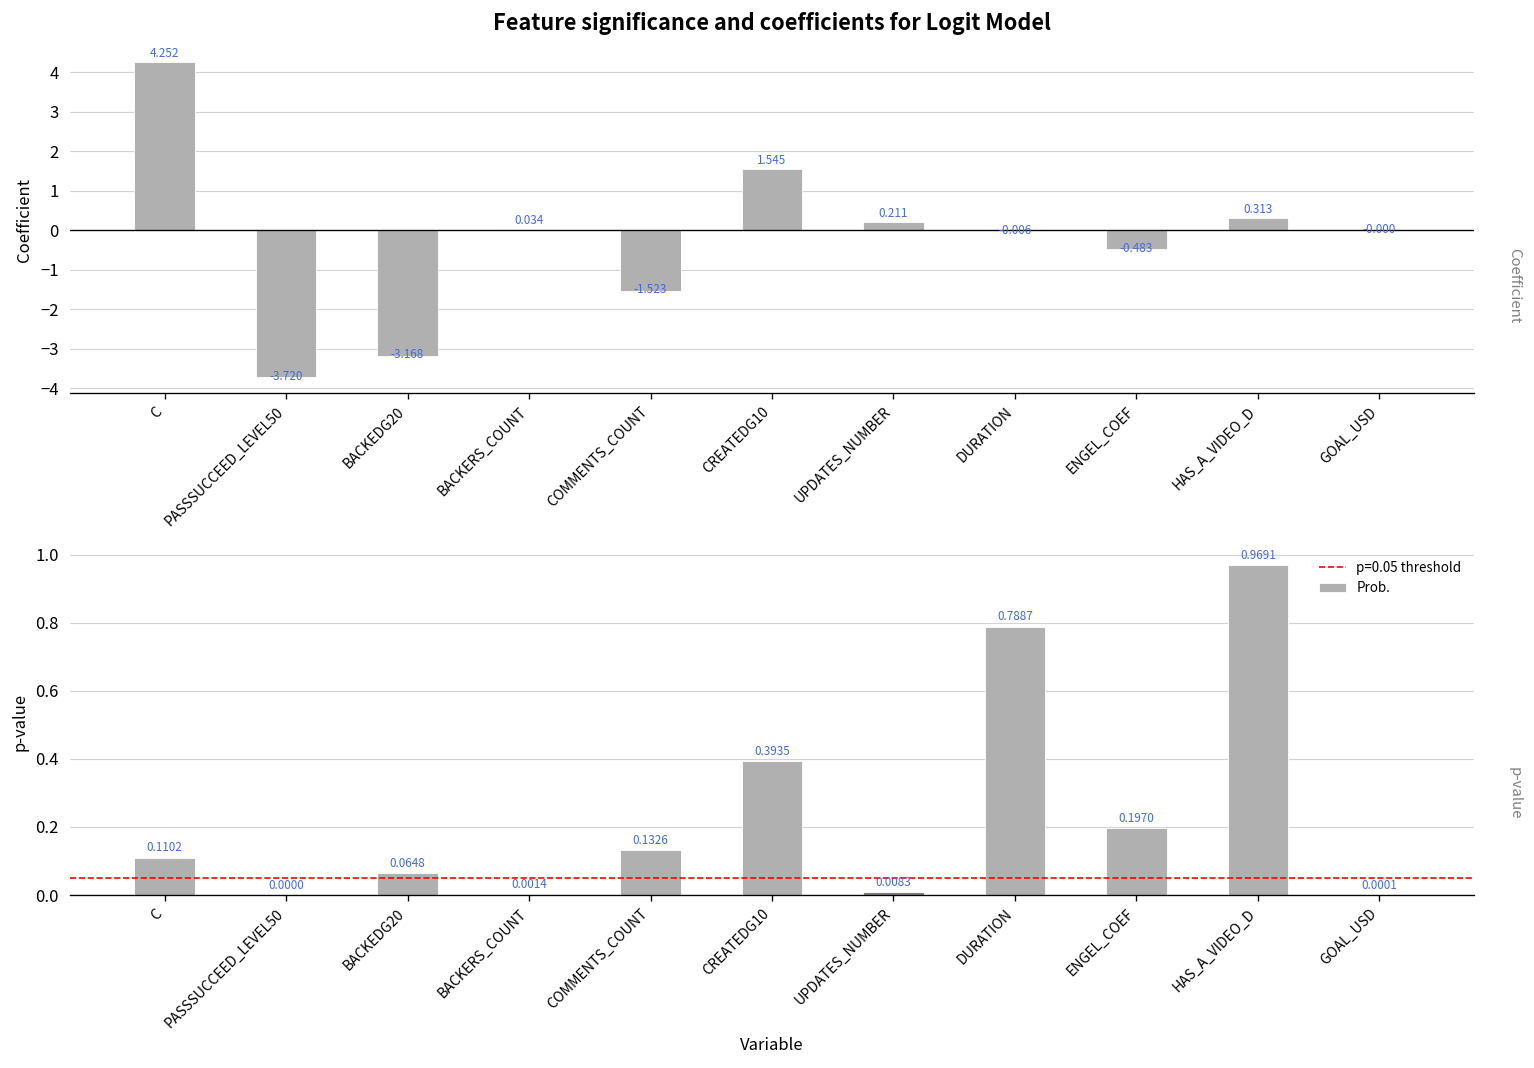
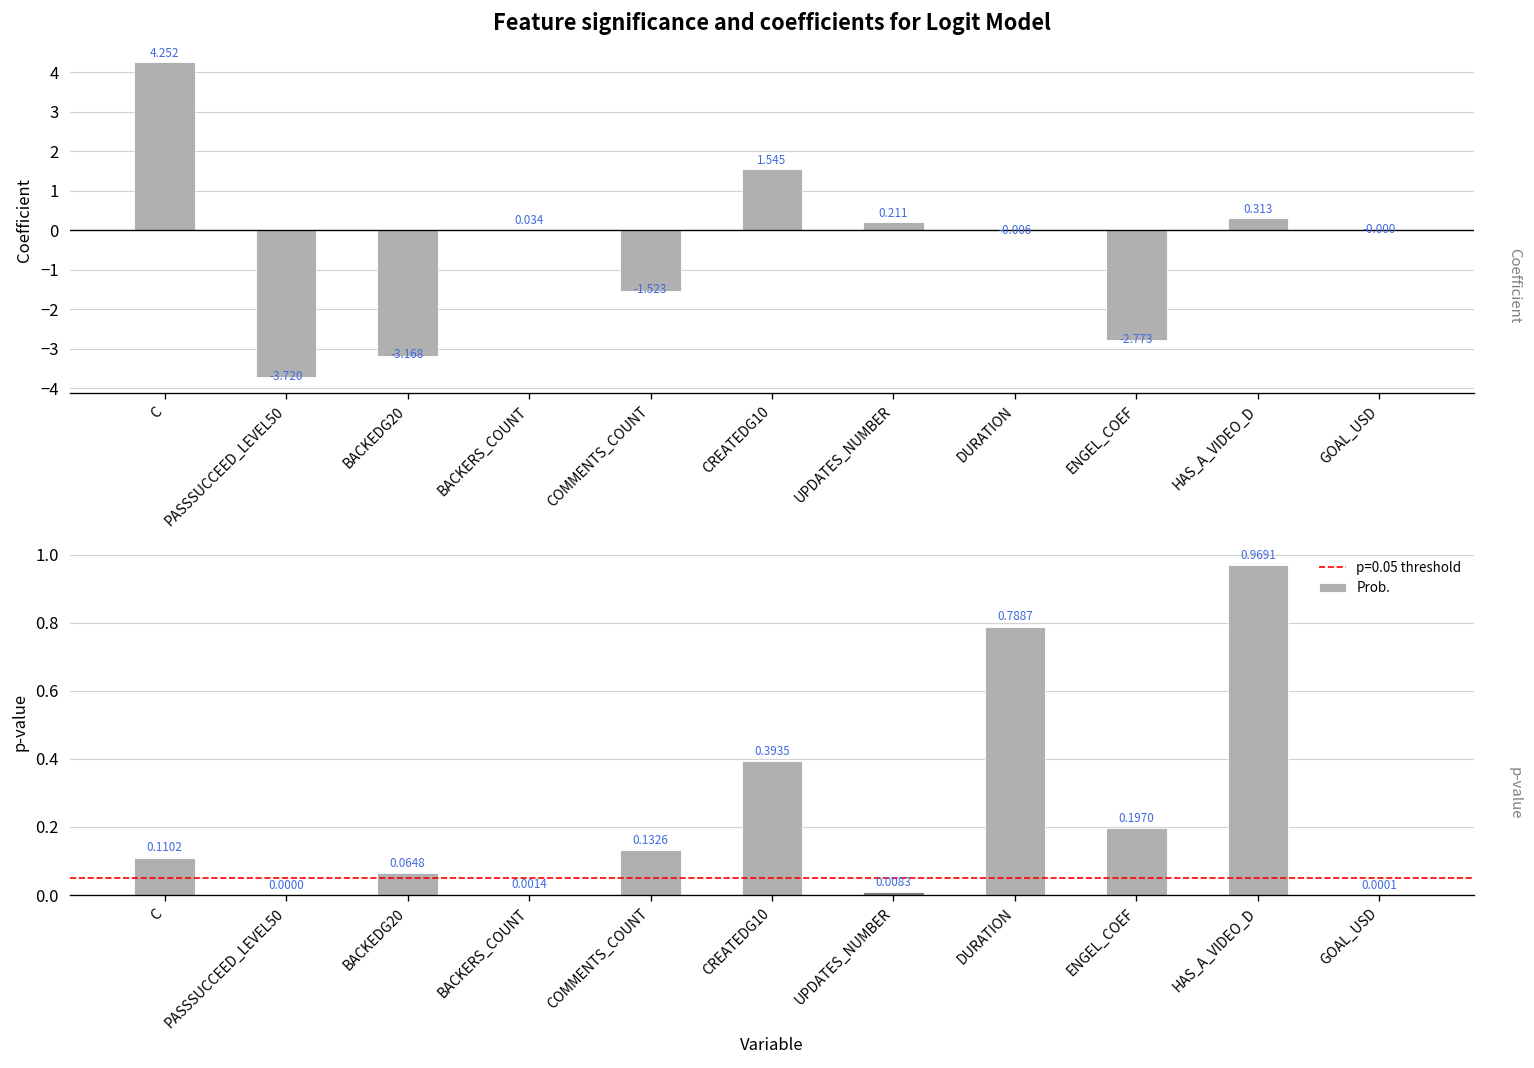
Feature significance and coefficients for Logit Model, ENGEL_COEF: -0.483 -> -2.773
